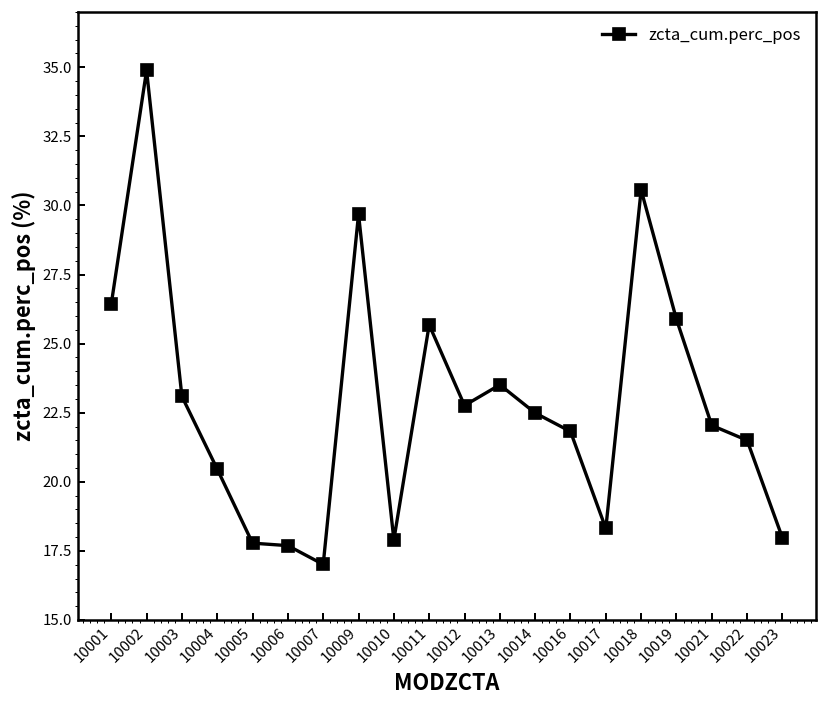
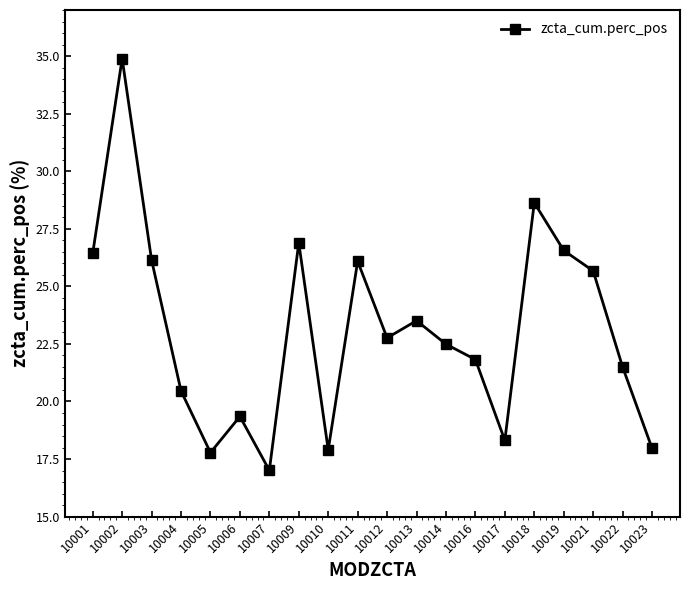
10003: 23.1 -> 26.1
10006: 17.7 -> 19.4
10009: 29.7 -> 26.9
10011: 25.7 -> 26.1
10018: 30.6 -> 28.6
10019: 25.9 -> 26.6
10021: 22.0 -> 25.7
